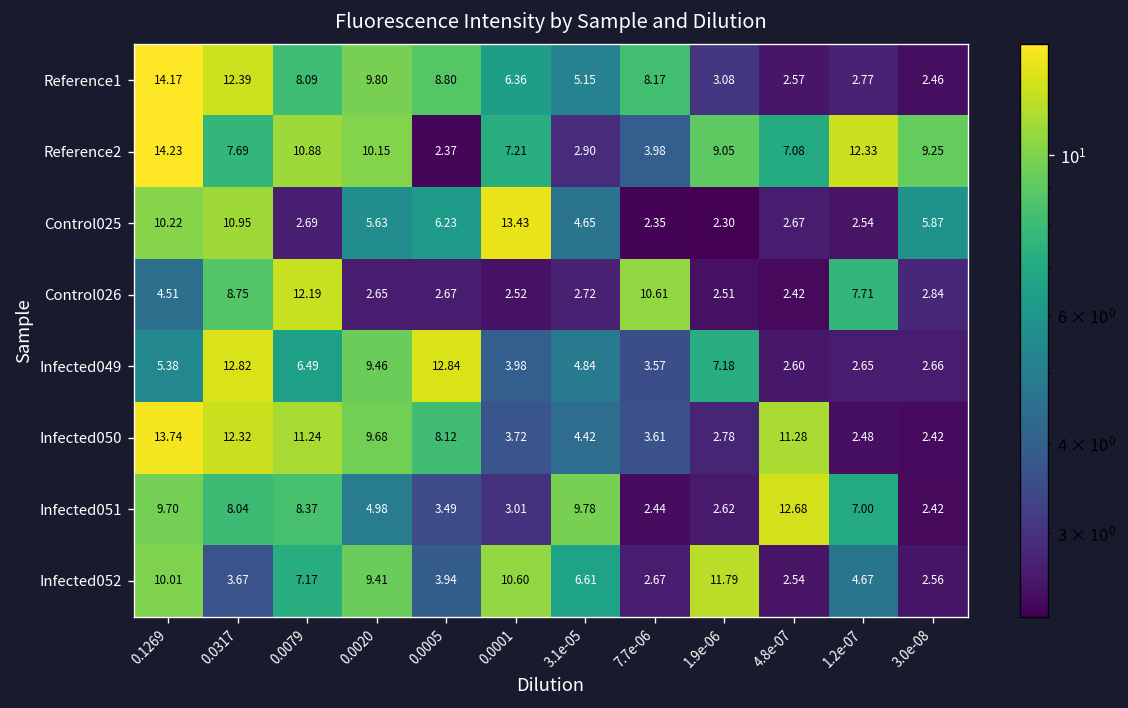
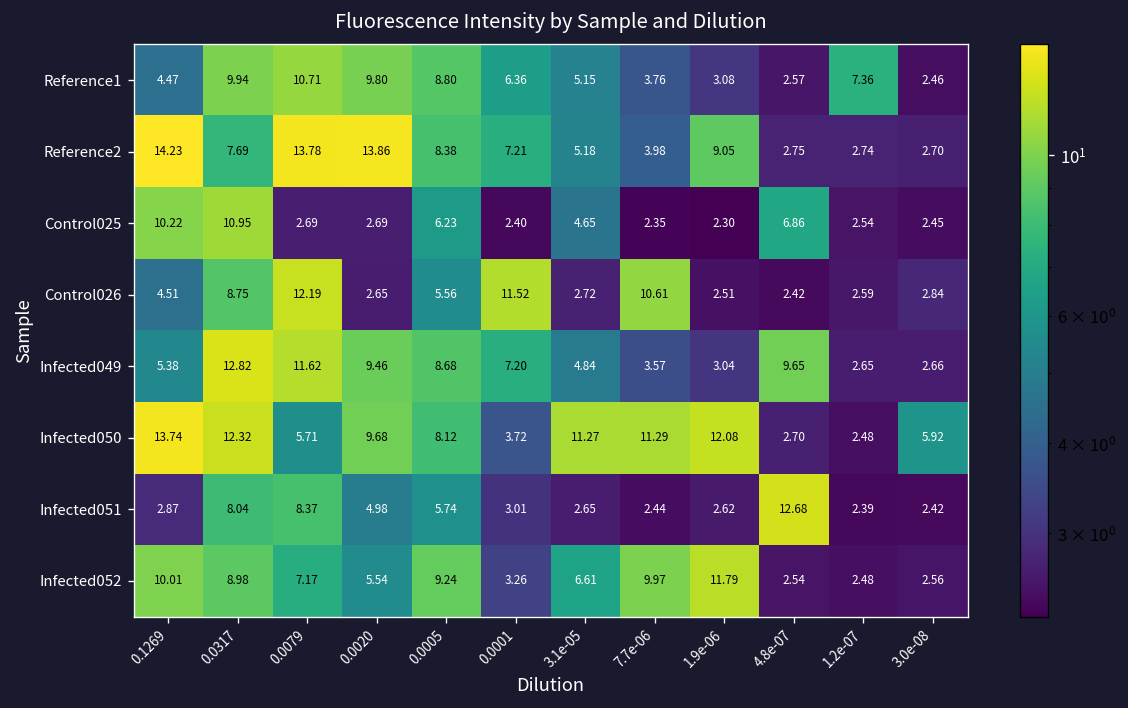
Reference1, 0.1269: 14.17 -> 4.47
Reference1, 0.0317: 12.39 -> 9.94
Reference1, 0.0079: 8.09 -> 10.71
Reference1, 7.7e-06: 8.17 -> 3.76
Reference1, 1.2e-07: 2.77 -> 7.36
Reference2, 0.0079: 10.88 -> 13.78
Reference2, 0.0020: 10.15 -> 13.86
Reference2, 0.0005: 2.37 -> 8.38
Reference2, 3.1e-05: 2.90 -> 5.18
Reference2, 4.8e-07: 7.08 -> 2.75
Reference2, 1.2e-07: 12.33 -> 2.74
Reference2, 3.0e-08: 9.25 -> 2.70
Control025, 0.0020: 5.63 -> 2.69
Control025, 0.0001: 13.43 -> 2.40
Control025, 4.8e-07: 2.67 -> 6.86
Control025, 3.0e-08: 5.87 -> 2.45
Control026, 0.0005: 2.67 -> 5.56
Control026, 0.0001: 2.52 -> 11.52
Control026, 1.2e-07: 7.71 -> 2.59
Infected049, 0.0079: 6.49 -> 11.62
Infected049, 0.0005: 12.84 -> 8.68
Infected049, 0.0001: 3.98 -> 7.20
Infected049, 1.9e-06: 7.18 -> 3.04
Infected049, 4.8e-07: 2.60 -> 9.65
Infected050, 0.0079: 11.24 -> 5.71
Infected050, 3.1e-05: 4.42 -> 11.27
Infected050, 7.7e-06: 3.61 -> 11.29
Infected050, 1.9e-06: 2.78 -> 12.08
Infected050, 4.8e-07: 11.28 -> 2.70
Infected050, 3.0e-08: 2.42 -> 5.92
Infected051, 0.1269: 9.70 -> 2.87
Infected051, 0.0005: 3.49 -> 5.74
Infected051, 3.1e-05: 9.78 -> 2.65
Infected051, 1.2e-07: 7.00 -> 2.39
Infected052, 0.0317: 3.67 -> 8.98
Infected052, 0.0020: 9.41 -> 5.54
Infected052, 0.0005: 3.94 -> 9.24
Infected052, 0.0001: 10.60 -> 3.26
Infected052, 7.7e-06: 2.67 -> 9.97
Infected052, 1.2e-07: 4.67 -> 2.48
